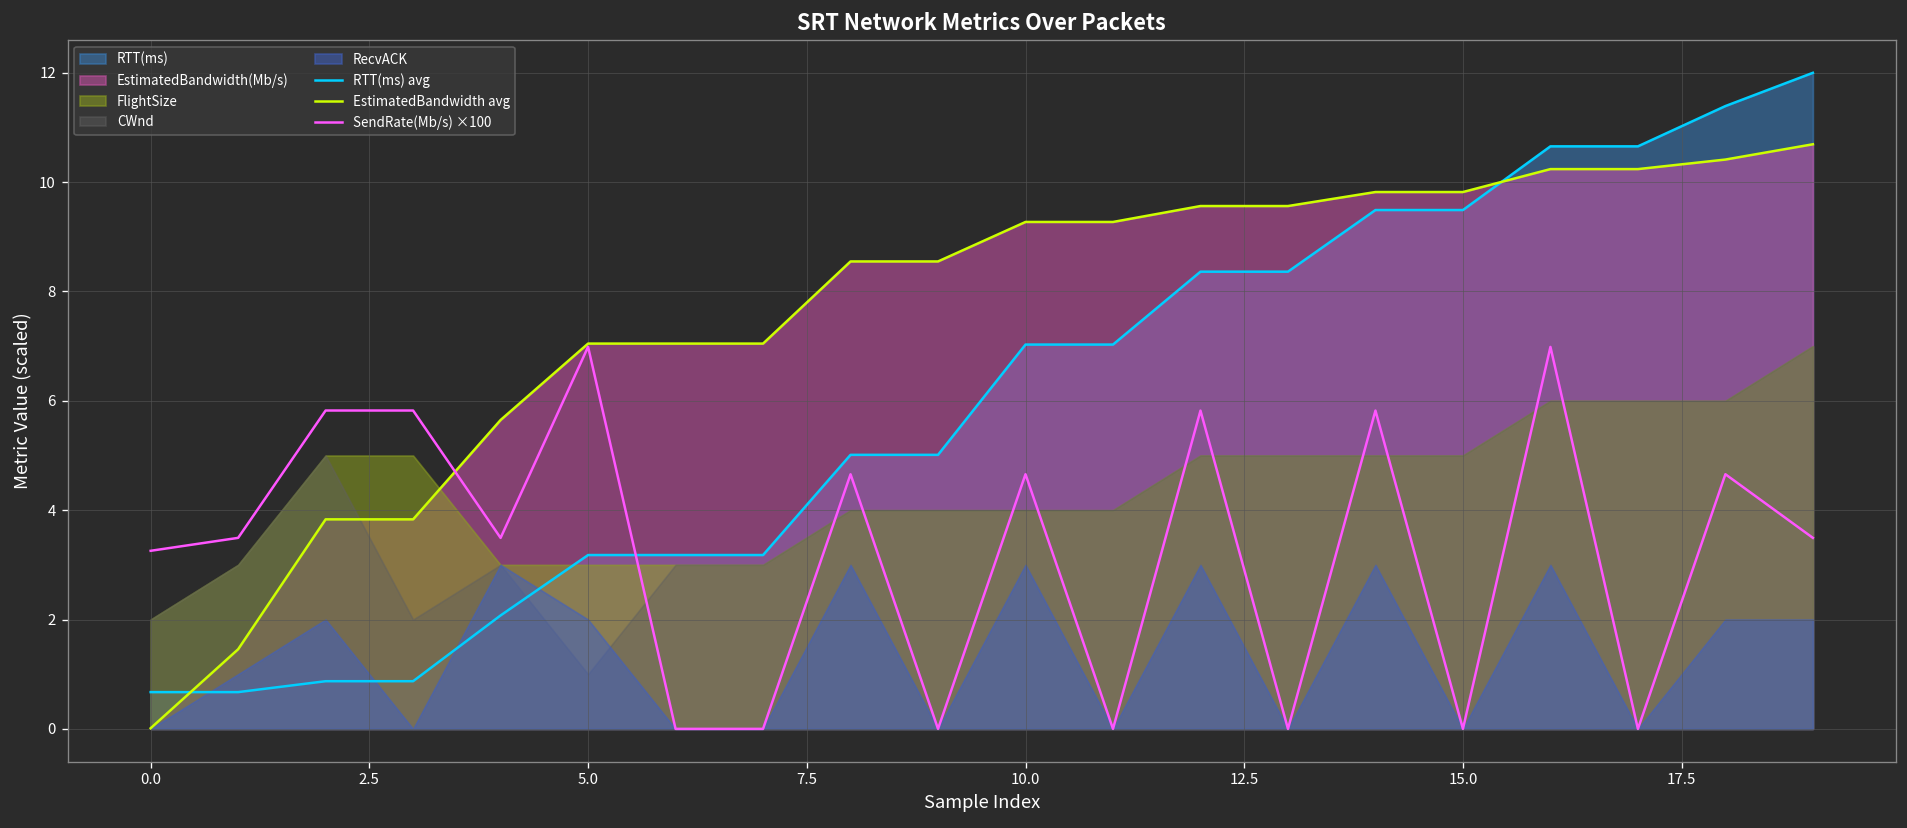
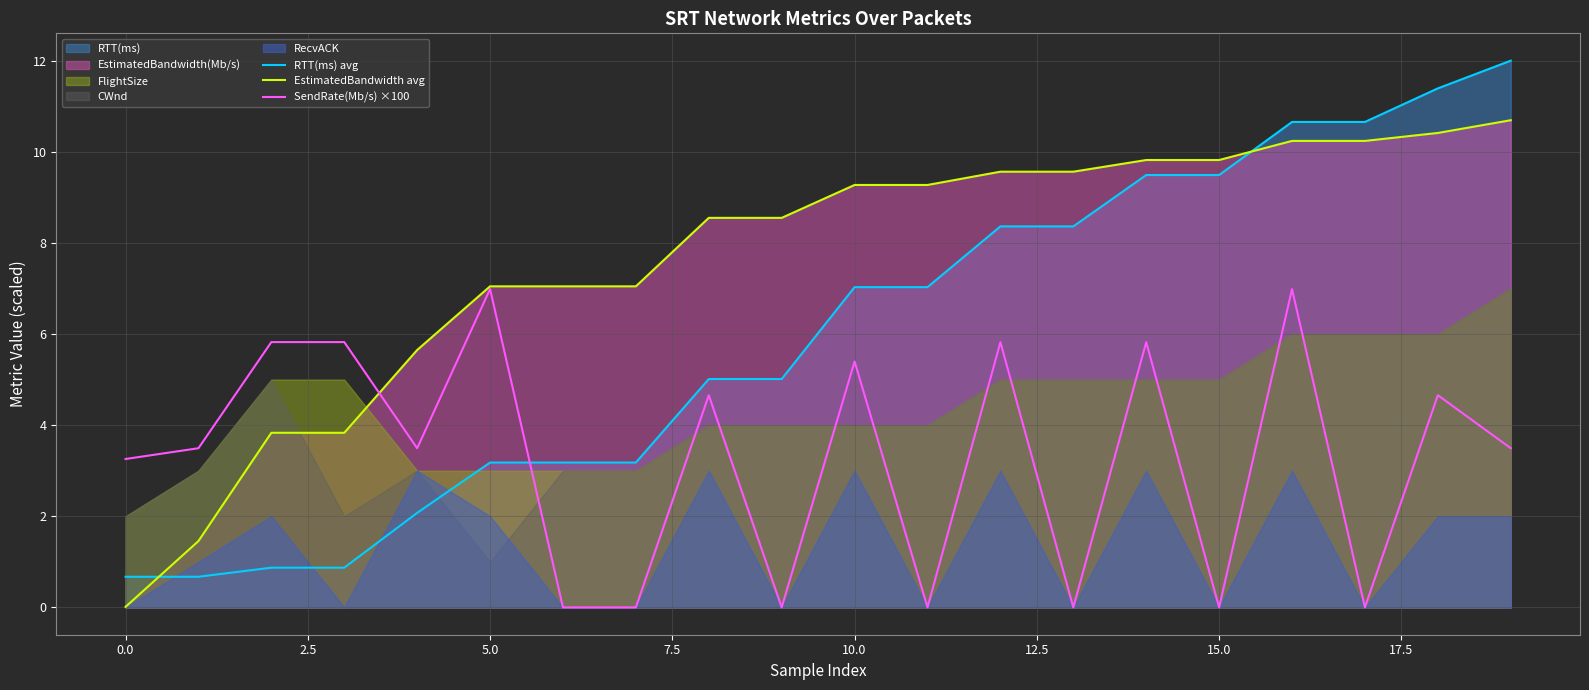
SendRate(Mb/s) ×100, 10.0: 4.7 -> 5.4
